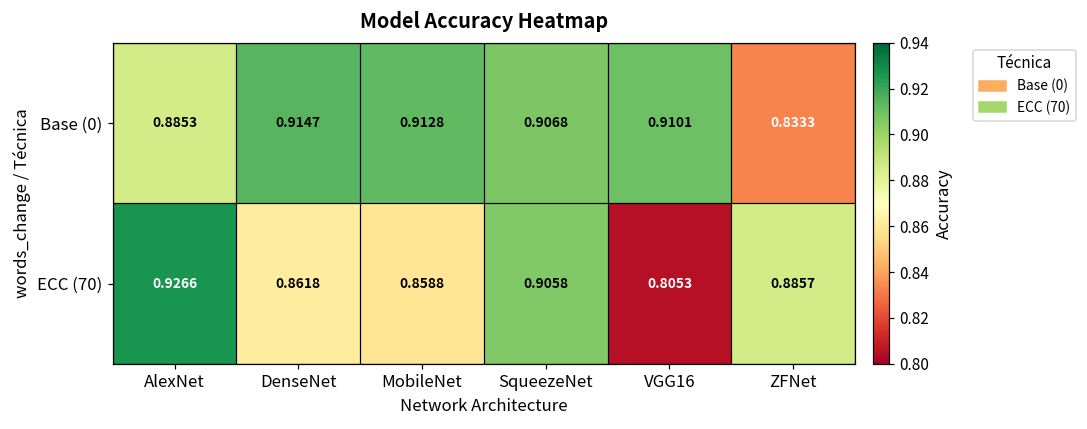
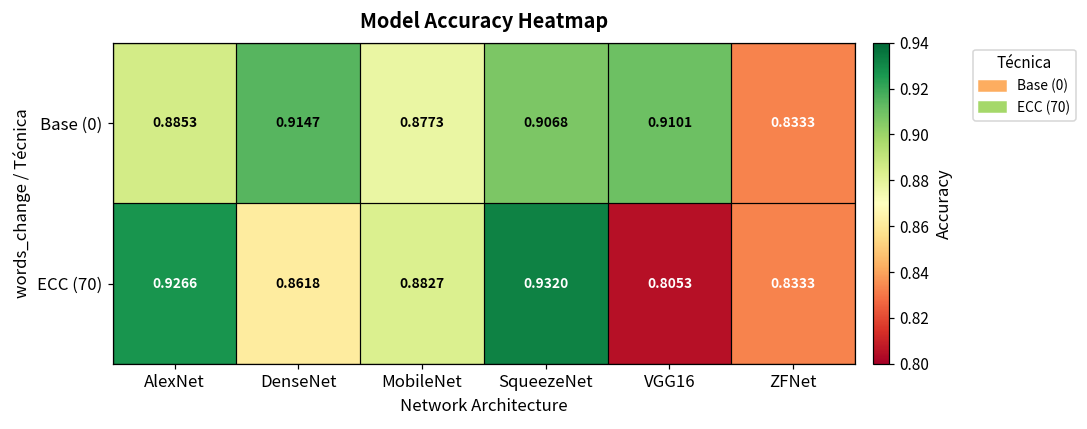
Base (0), MobileNet: 0.9128 -> 0.8773
ECC (70), MobileNet: 0.8588 -> 0.8827
ECC (70), SqueezeNet: 0.9058 -> 0.9320
ECC (70), ZFNet: 0.8857 -> 0.8333
